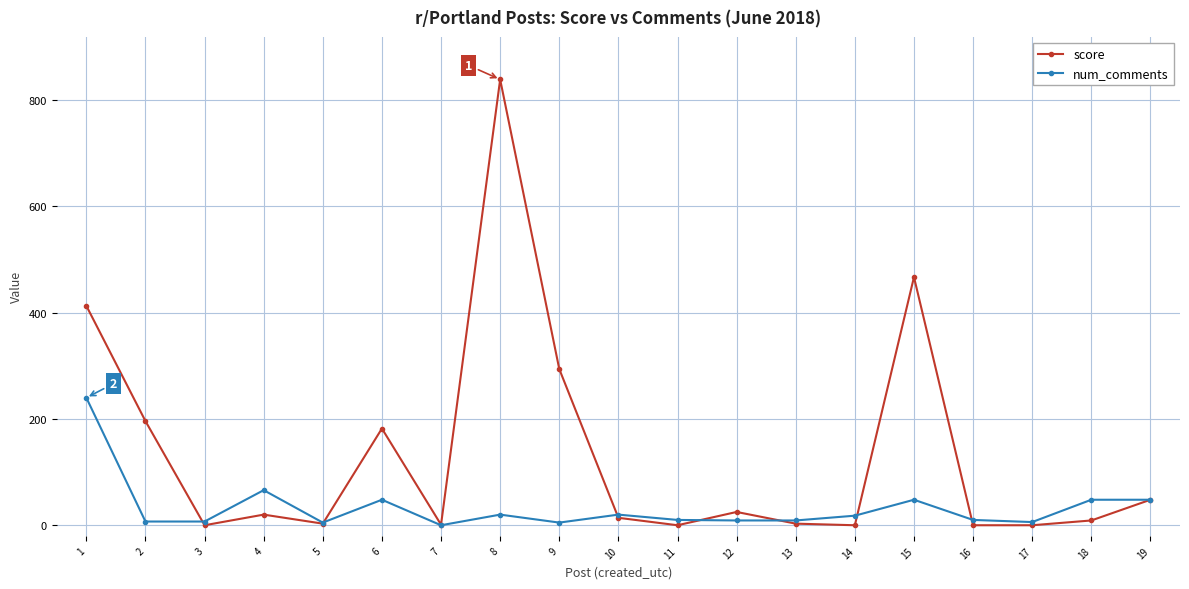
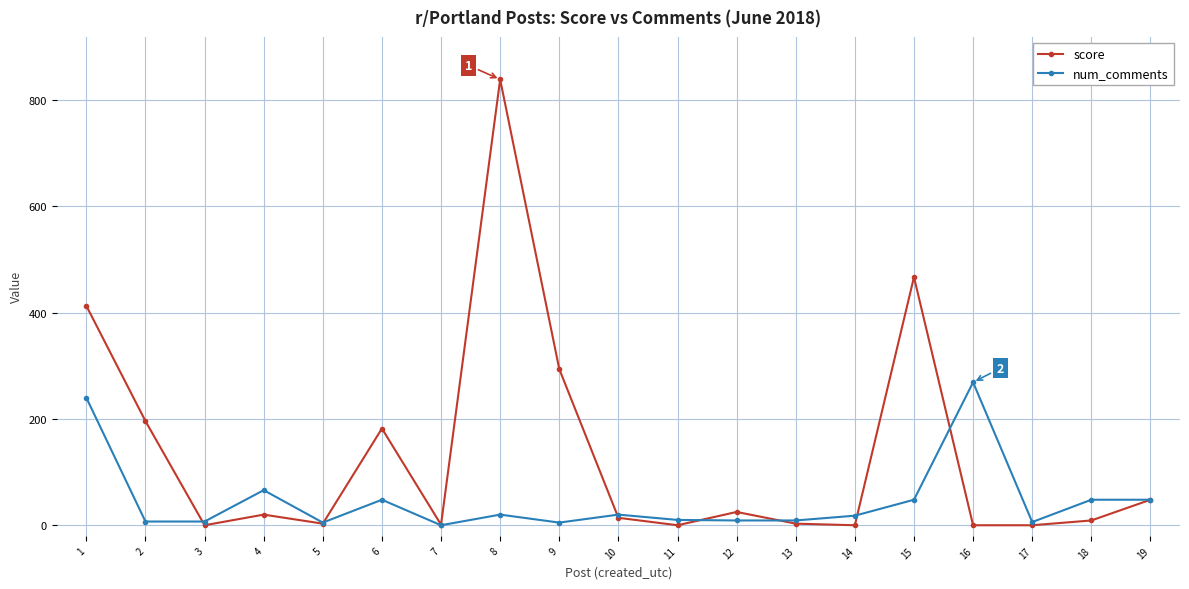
num_comments, 16: 10 -> 270
